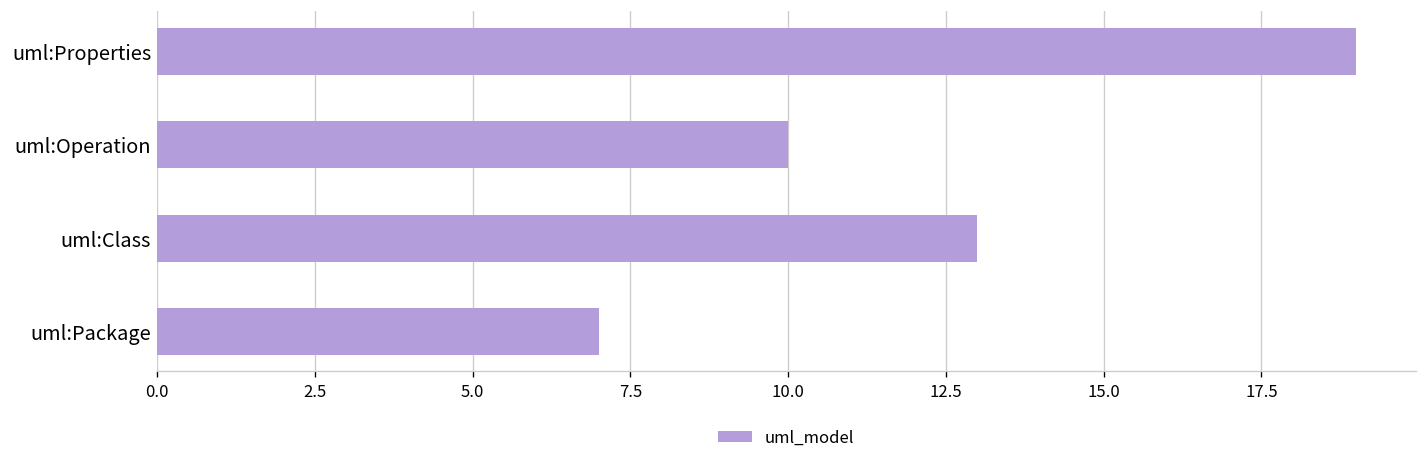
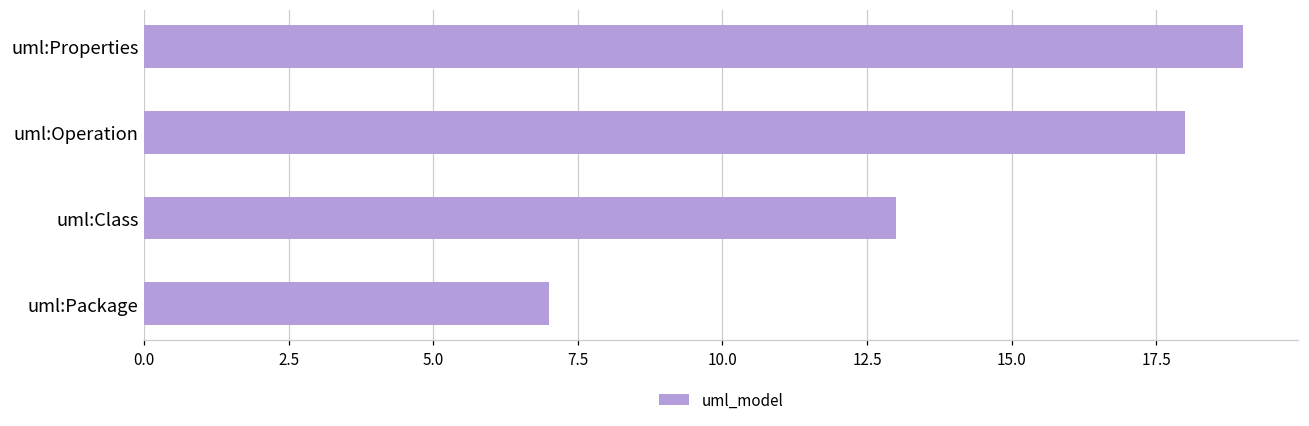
uml:Operation: 10 -> 18
